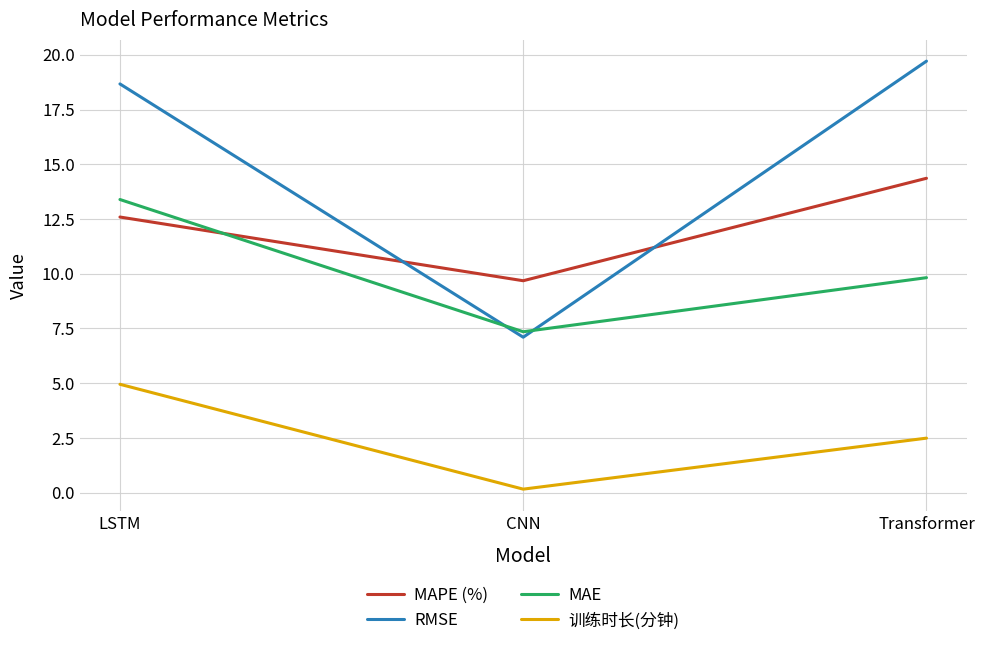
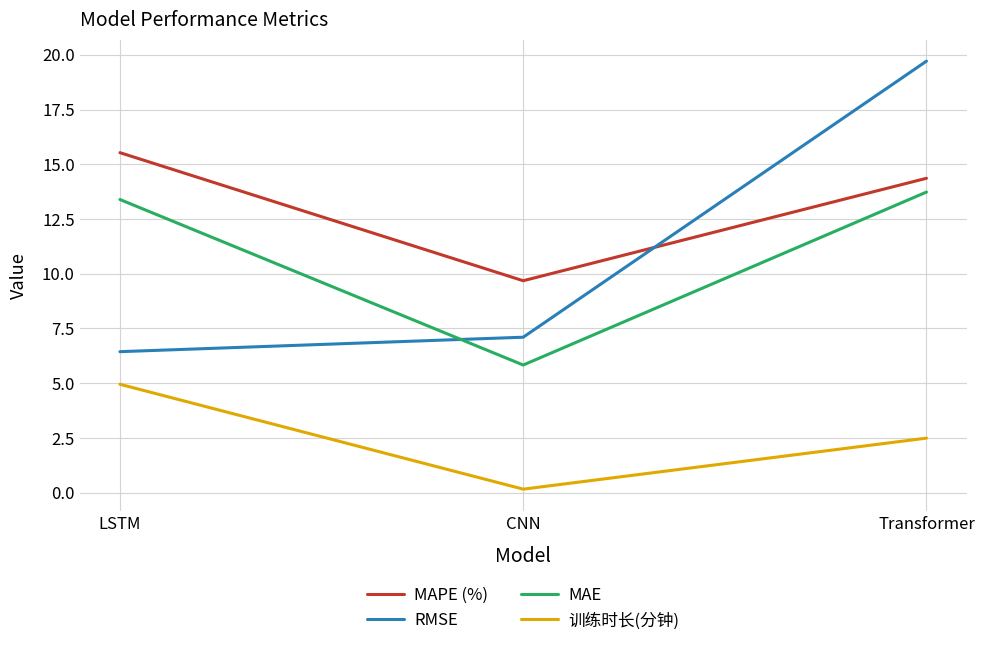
MAPE (%), LSTM: 12.6 -> 15.5
RMSE, LSTM: 18.7 -> 6.4
MAE, CNN: 7.4 -> 5.8
MAE, Transformer: 9.8 -> 13.7
